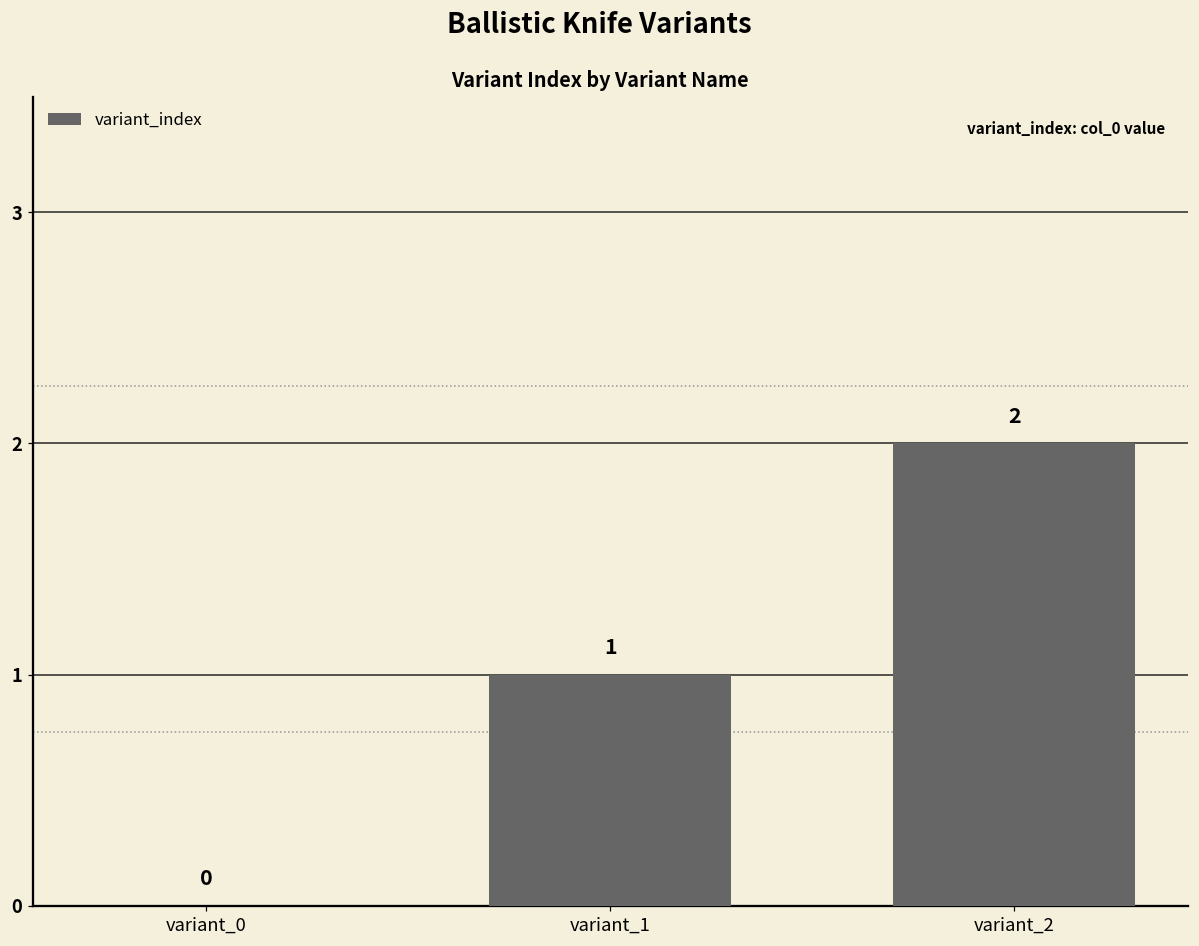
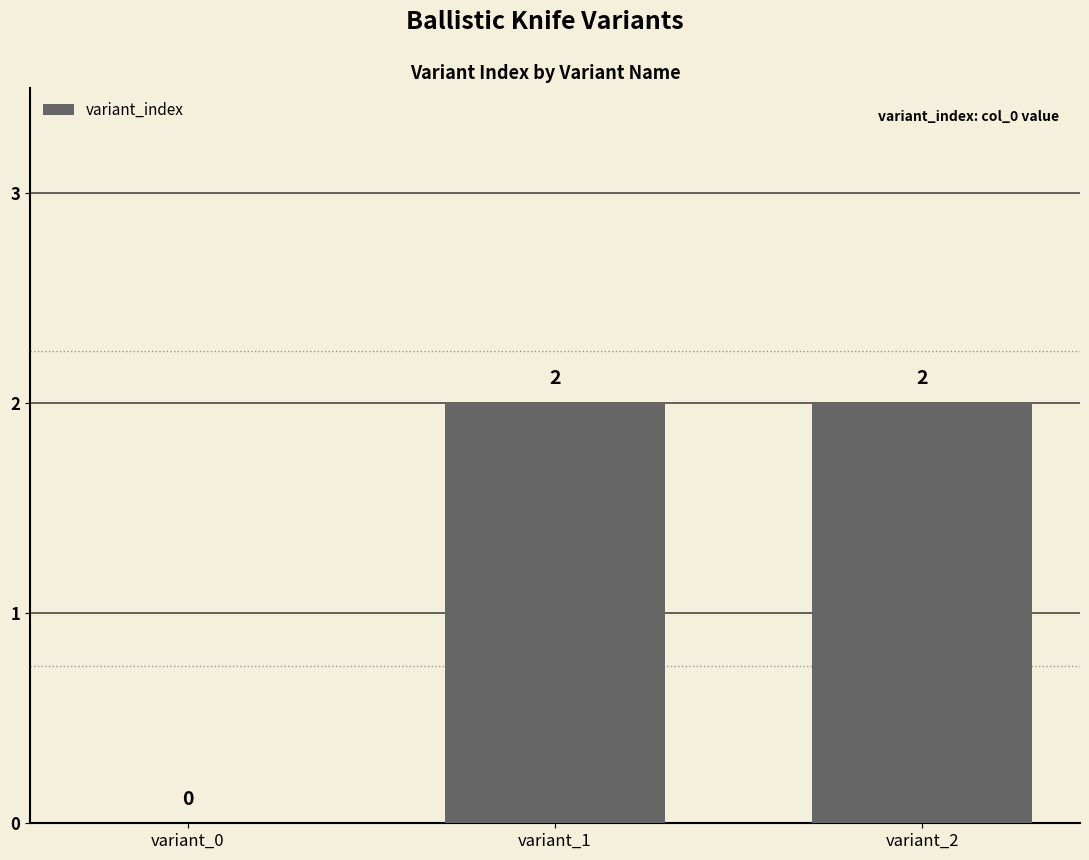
variant_1: 1 -> 2
